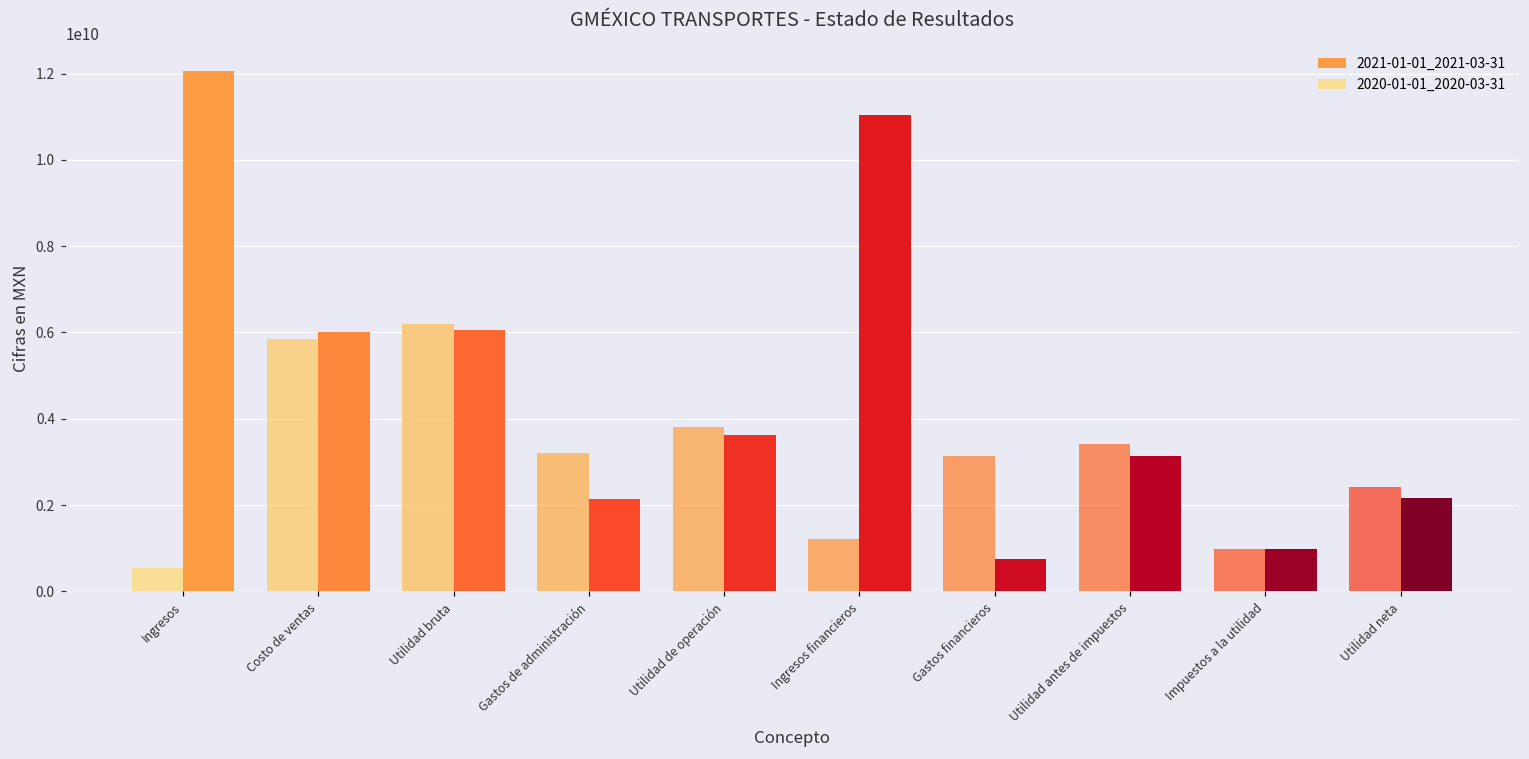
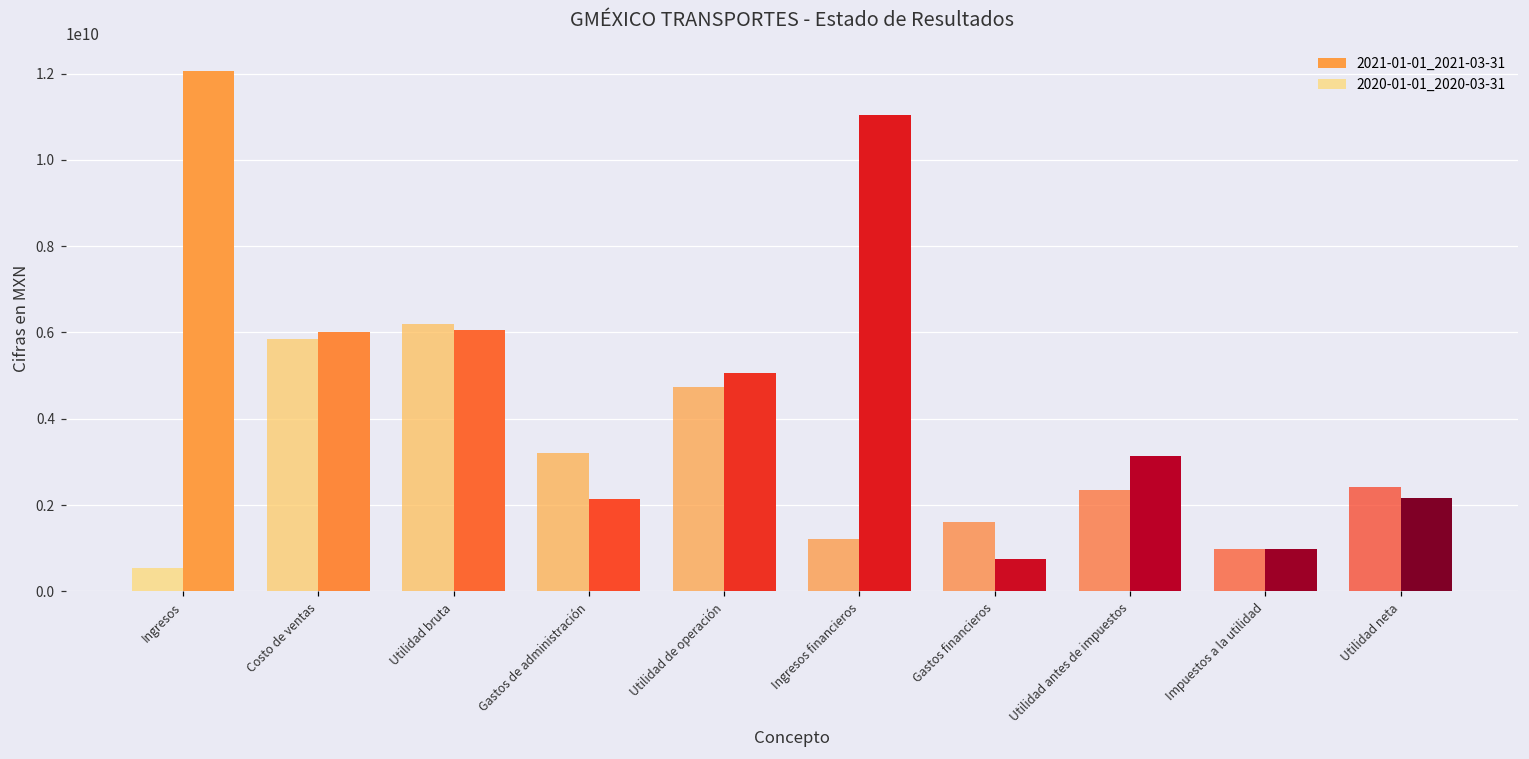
2020-01-01_2020-03-31, Utilidad de operación: 3800000000 -> 4700000000
2021-01-01_2021-03-31, Utilidad de operación: 3600000000 -> 5100000000
2020-01-01_2020-03-31, Gastos financieros: 3100000000 -> 1600000000
2020-01-01_2020-03-31, Utilidad antes de impuestos: 3400000000 -> 2400000000
